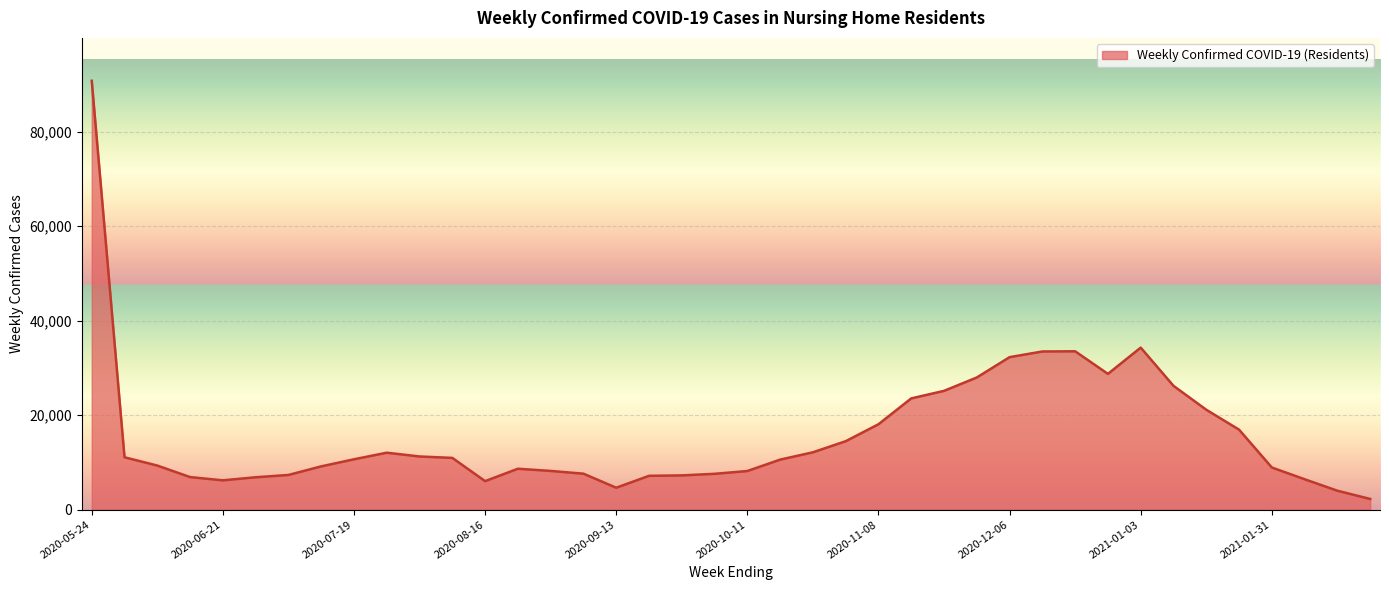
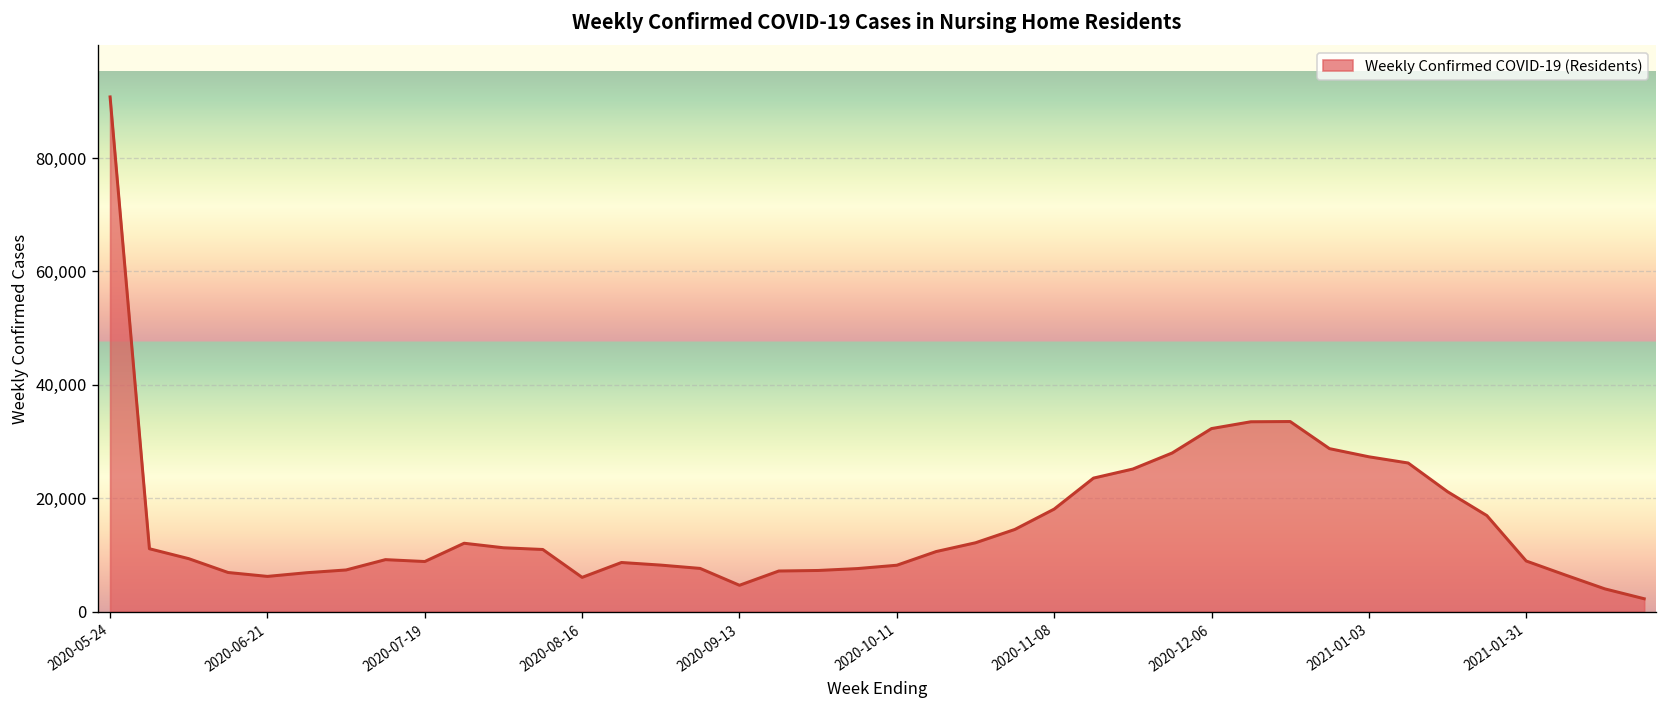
2020-07-19: 11,000 -> 9,000
2021-01-03: 34,000 -> 27,000
